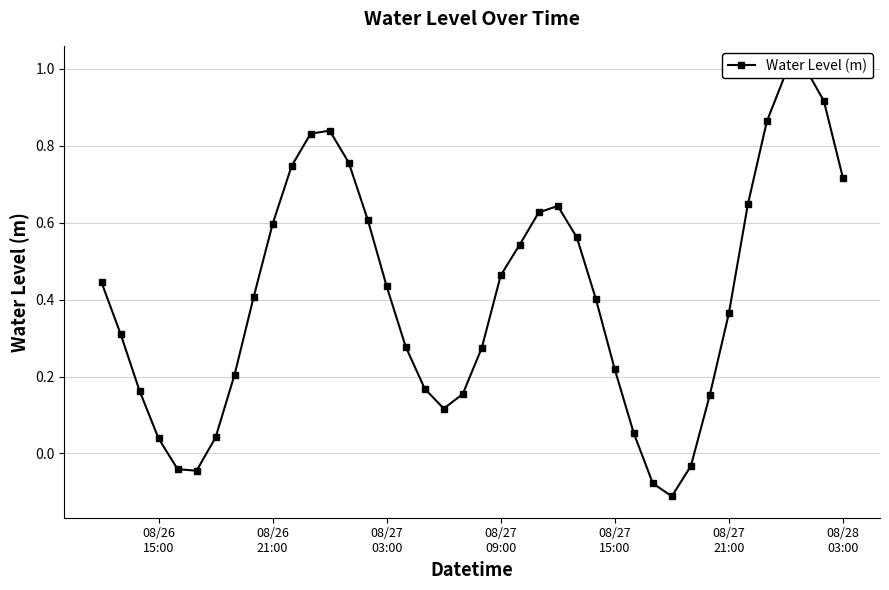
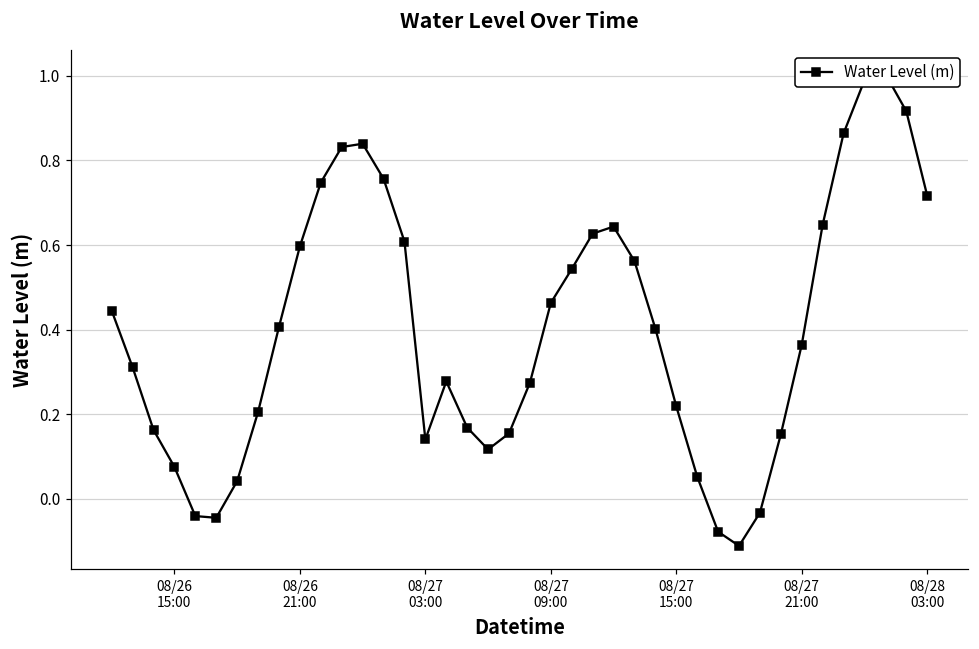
08/26 15:00: 0.04 -> 0.08
08/27 03:00: 0.43 -> 0.14
